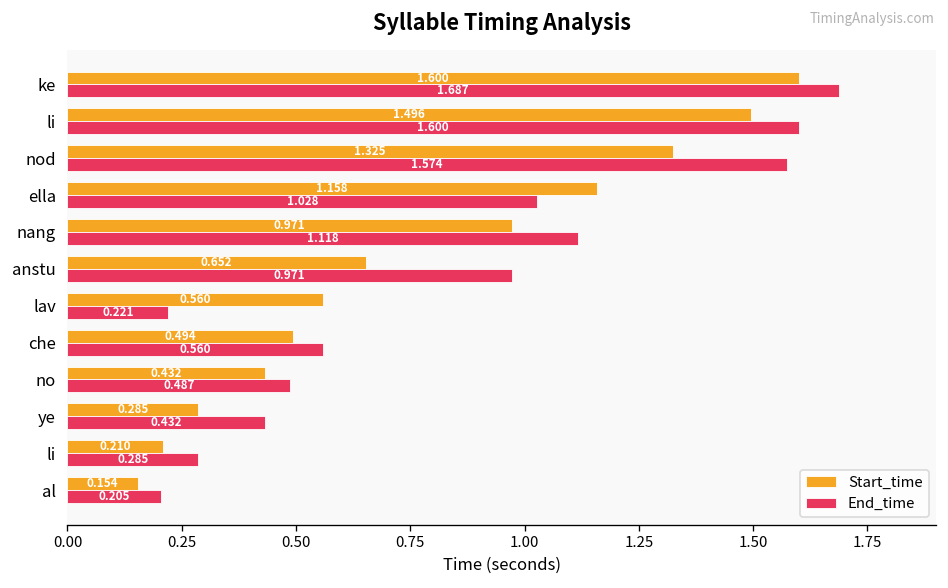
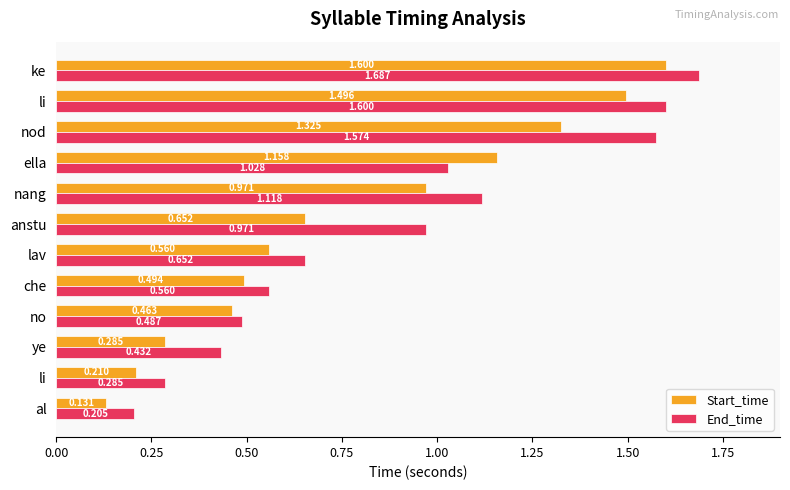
End_time, lav: 0.221 -> 0.652
Start_time, no: 0.432 -> 0.463
Start_time, al: 0.154 -> 0.131
